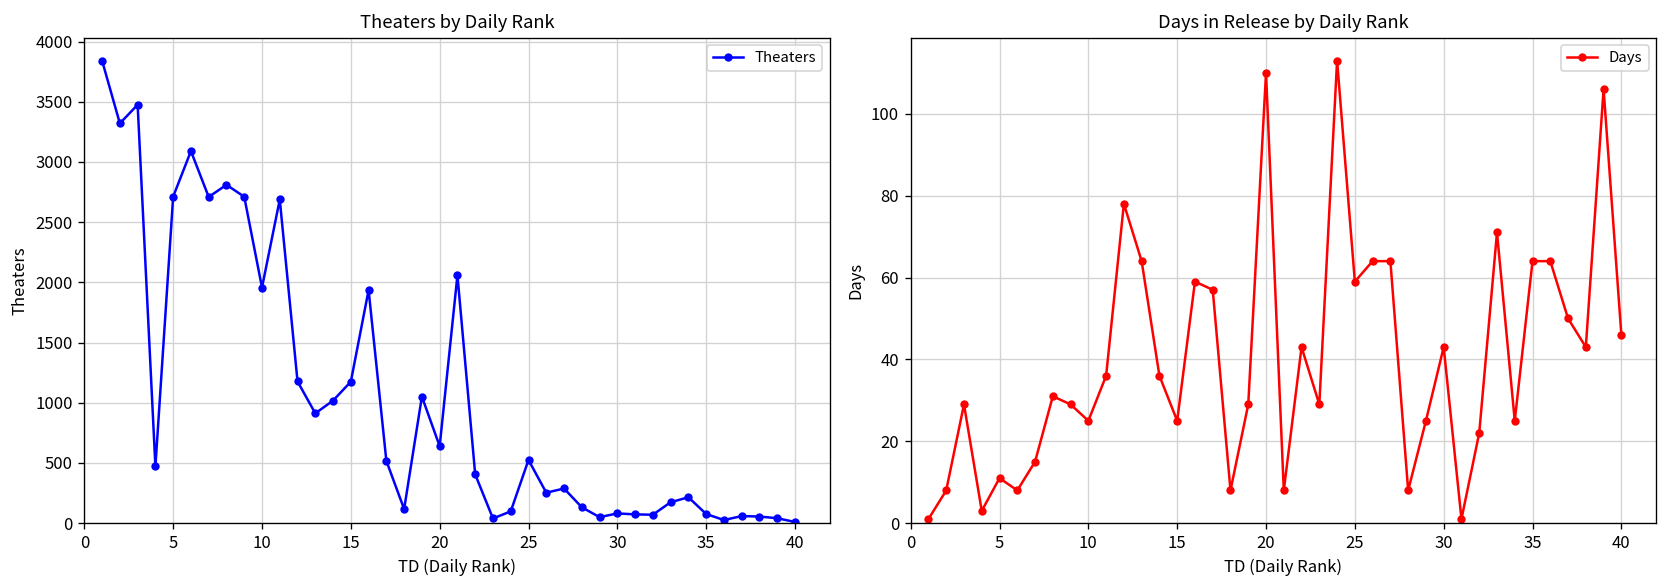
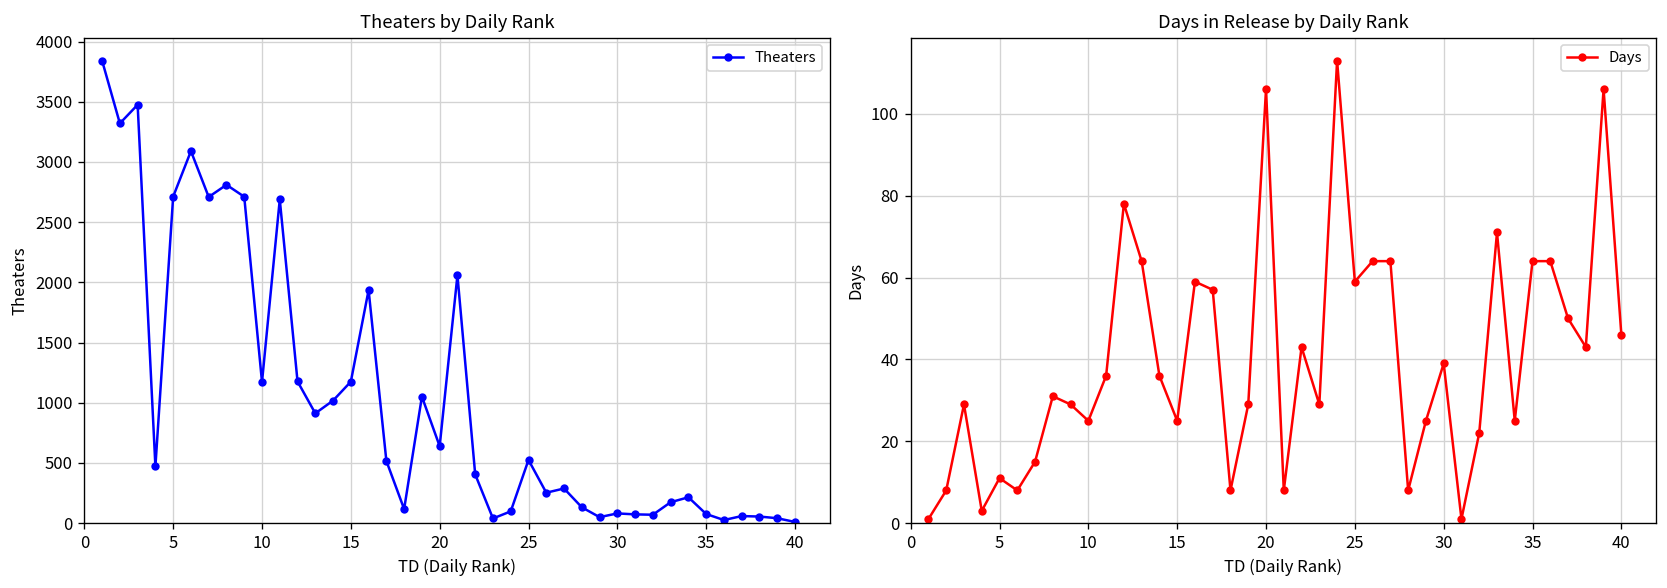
Theaters by Daily Rank, 10: 1960 -> 1170
Days in Release by Daily Rank, 20: 110 -> 106
Days in Release by Daily Rank, 30: 43 -> 39
